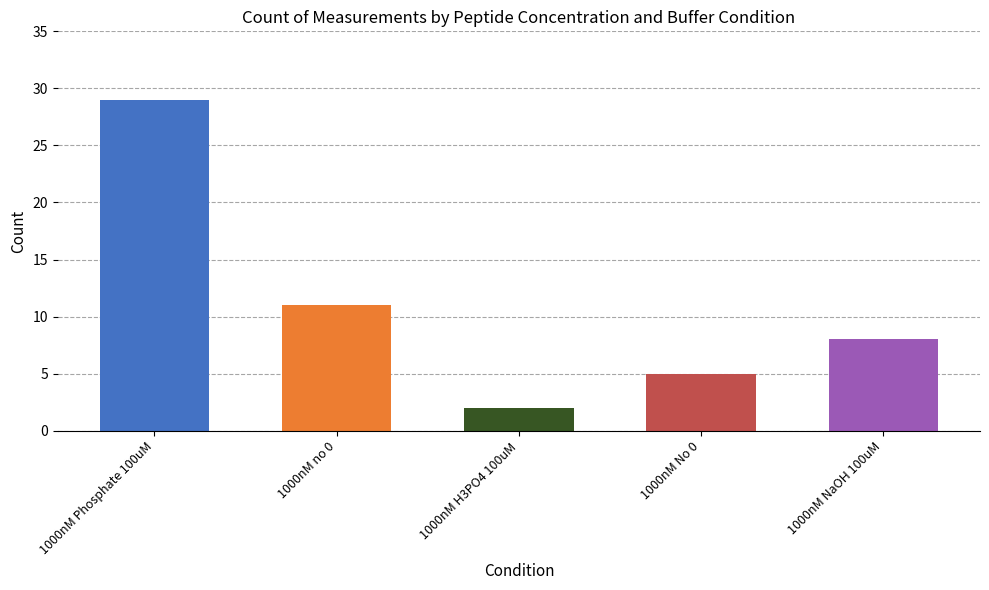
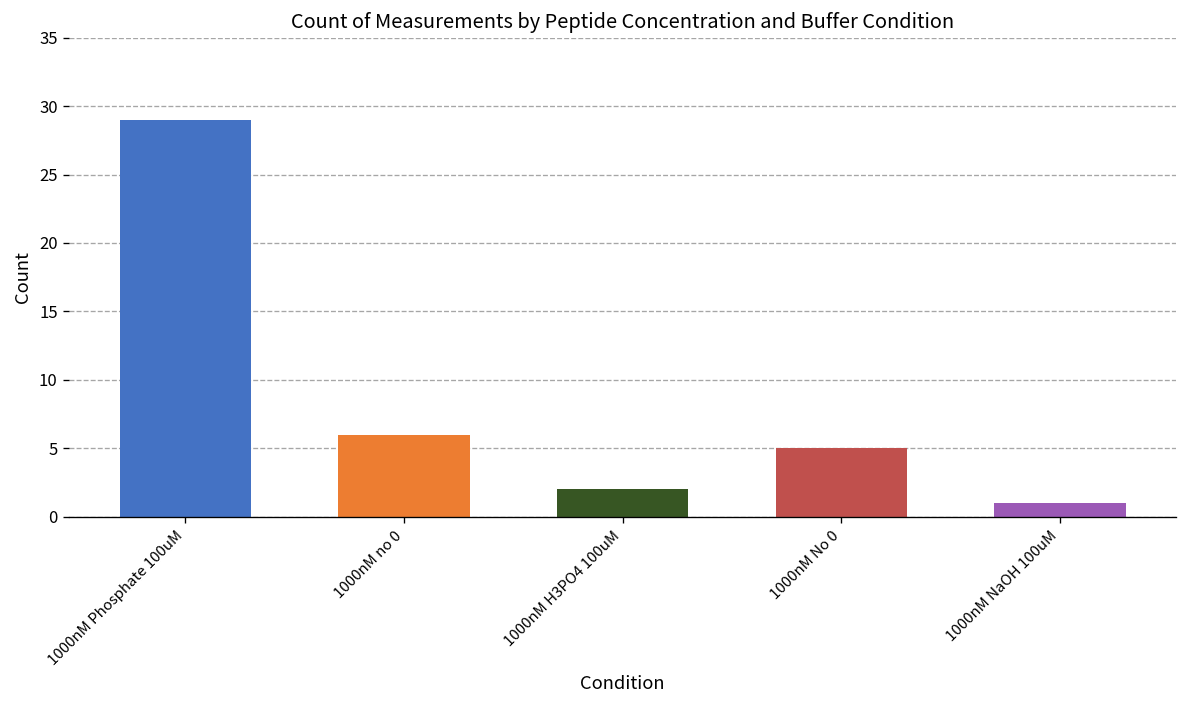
1000nM no 0: 11 -> 6
1000nM NaOH 100uM: 8 -> 1
